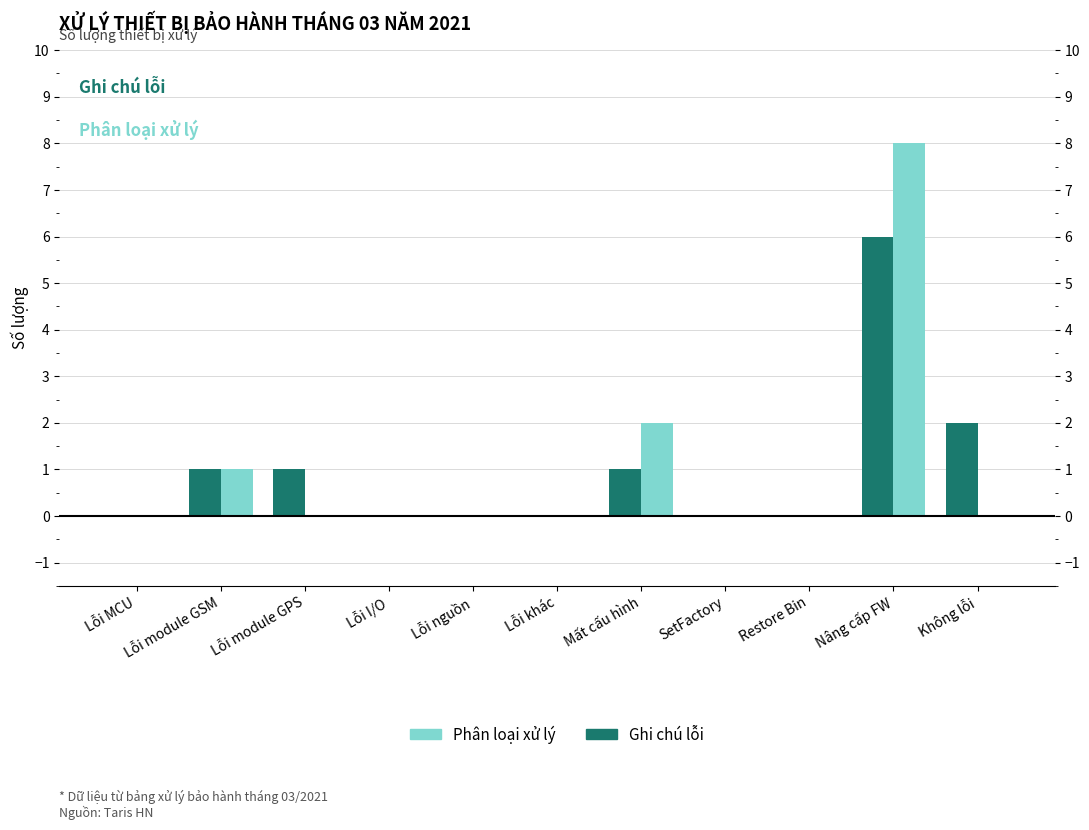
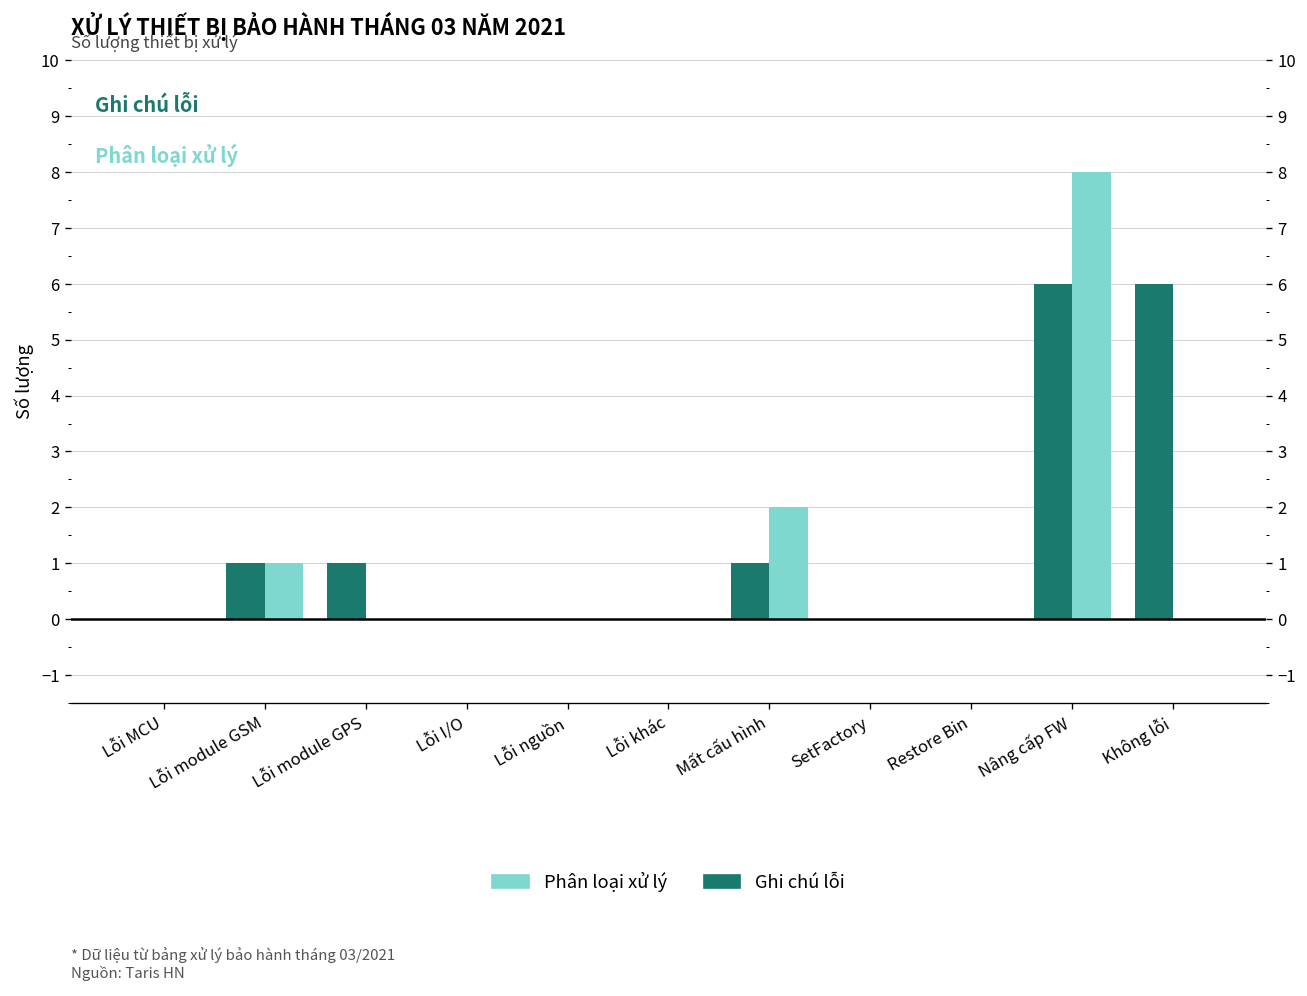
Ghi chú lỗi, Không lỗi: 2 -> 6
